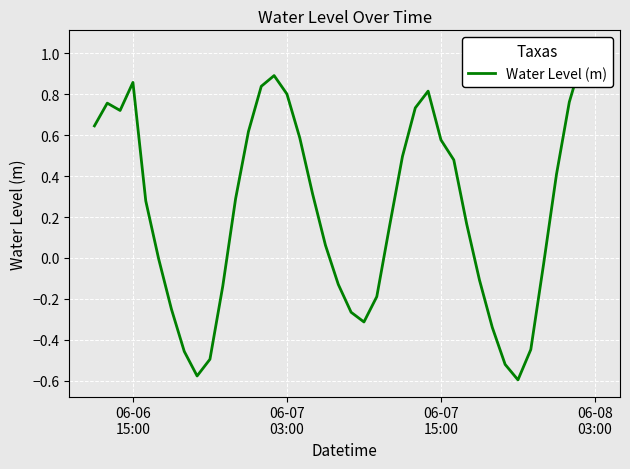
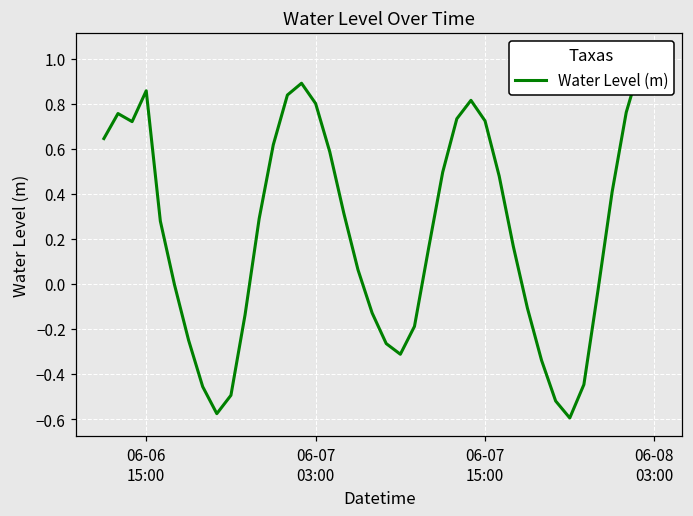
06-07 15:00: 0.58 -> 0.72
